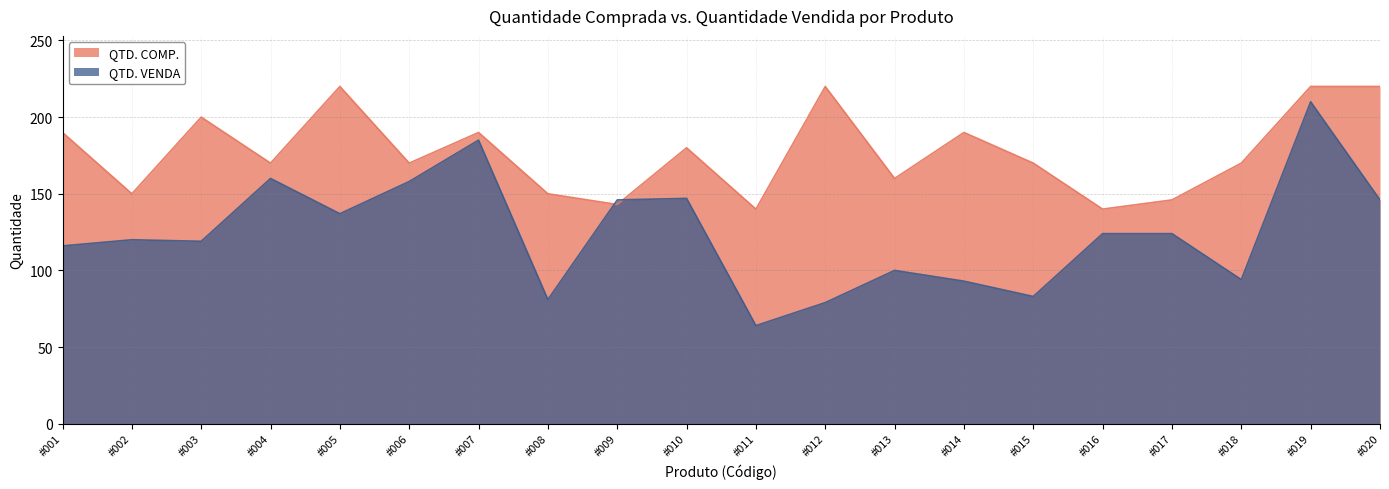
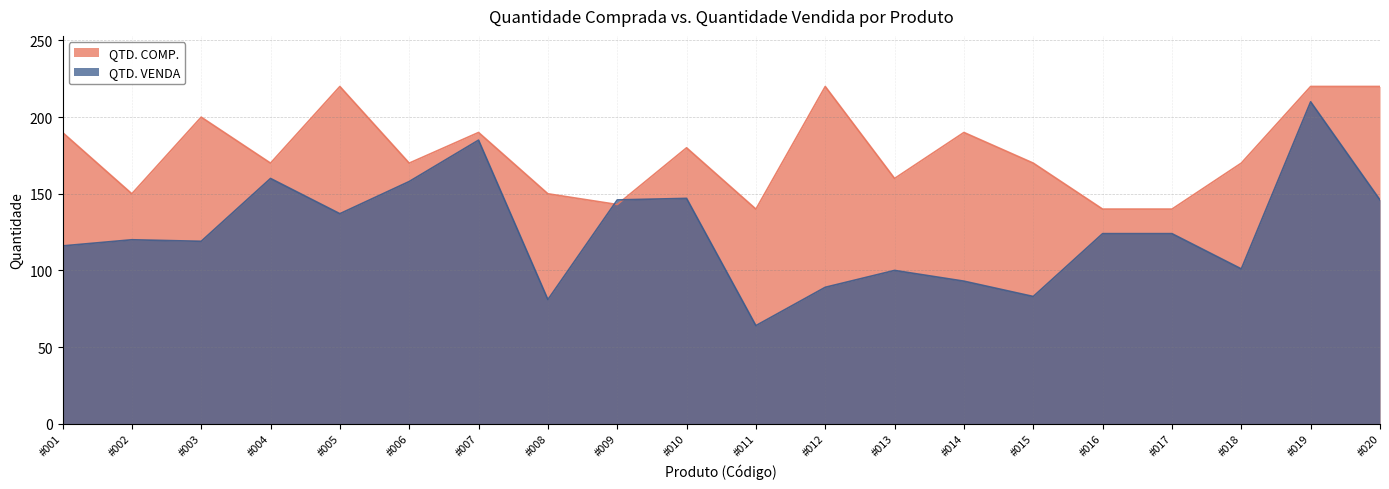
QTD. VENDA, #012: 79 -> 89
QTD. COMP., #017: 146 -> 140
QTD. VENDA, #018: 94 -> 101
